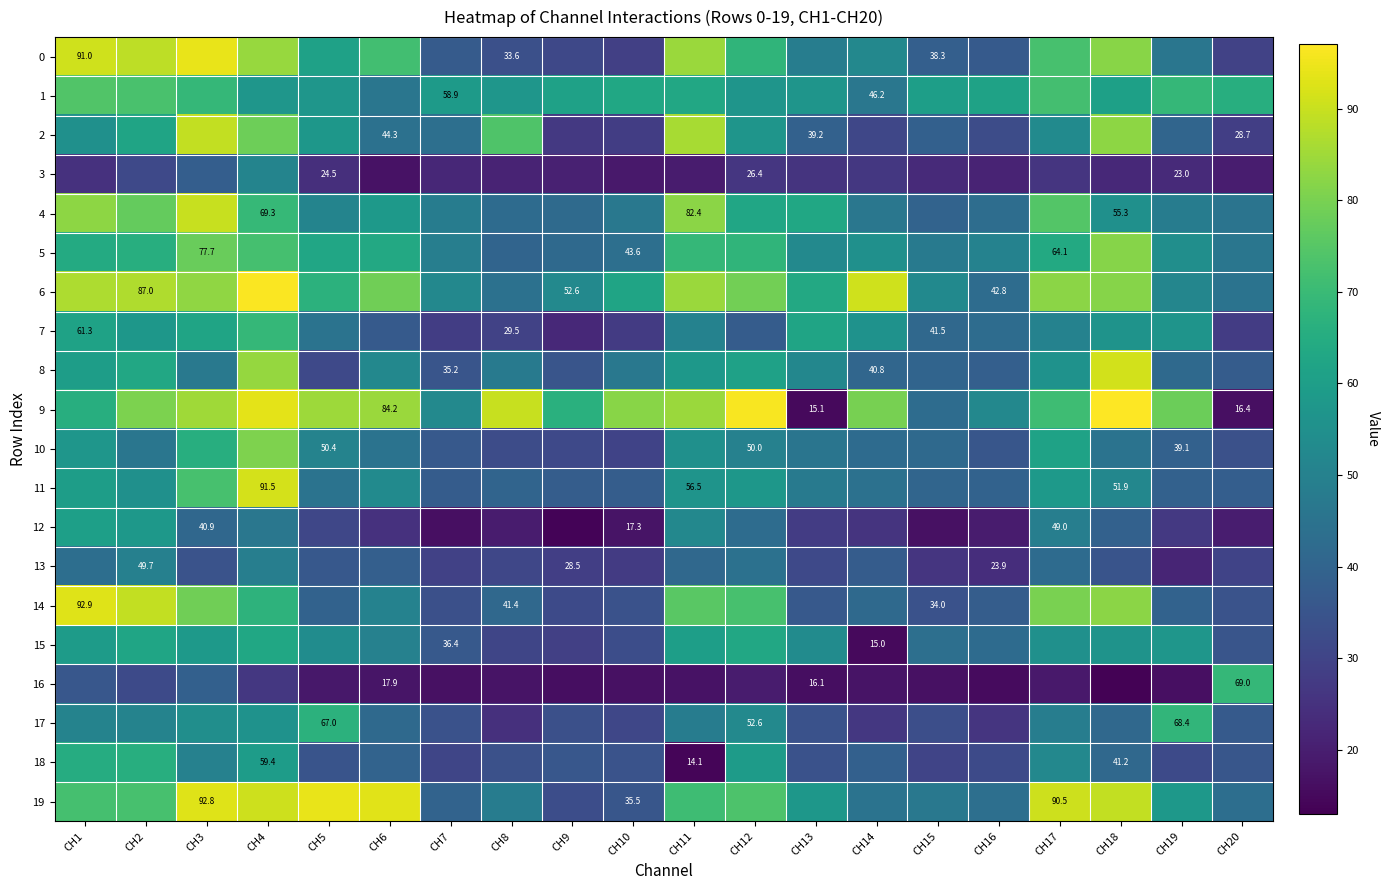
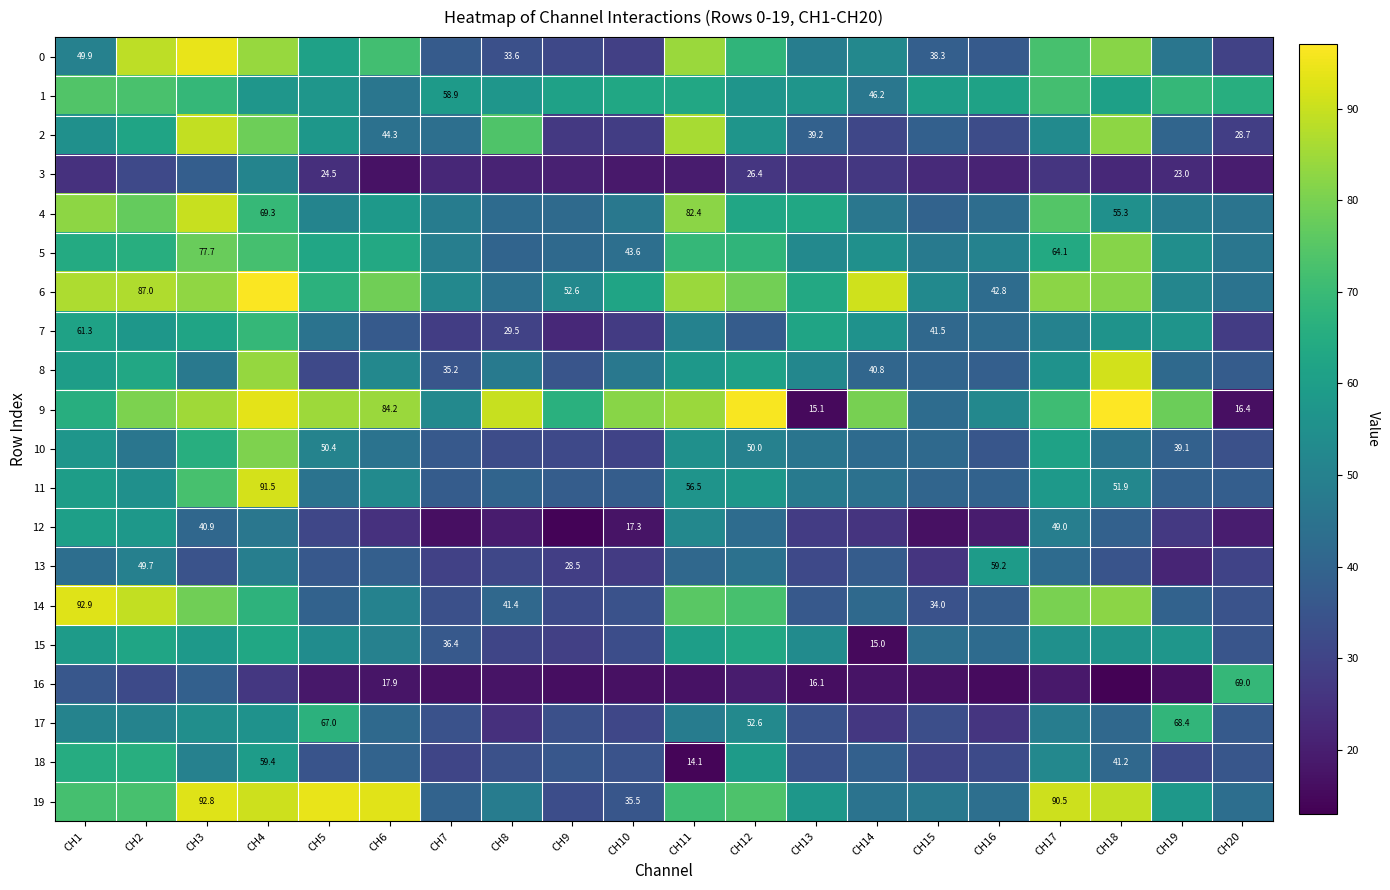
0, CH1: 91.0 -> 49.9
13, CH16: 23.9 -> 59.2
